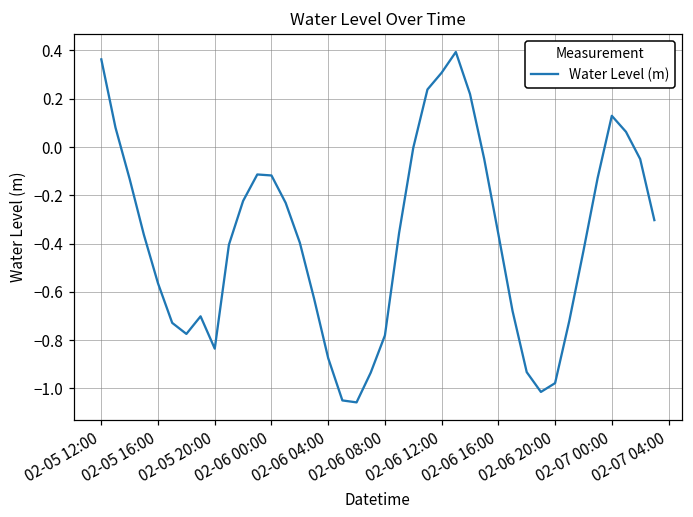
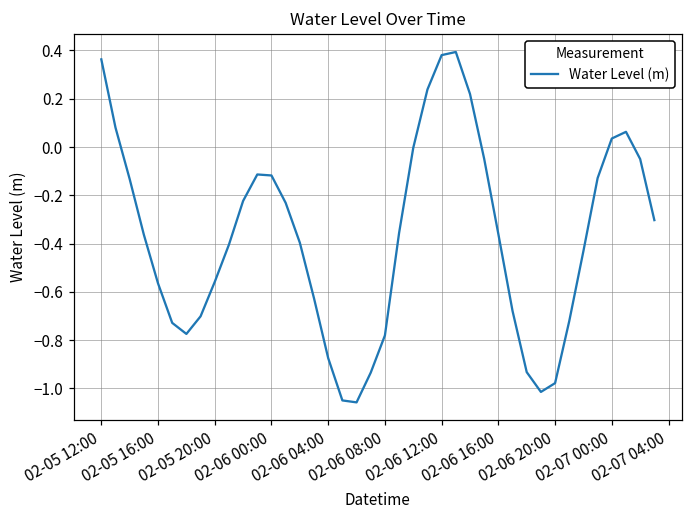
02-05 20:00: -0.84 -> -0.56
02-06 12:00: 0.31 -> 0.38
02-07 00:00: 0.13 -> 0.04
